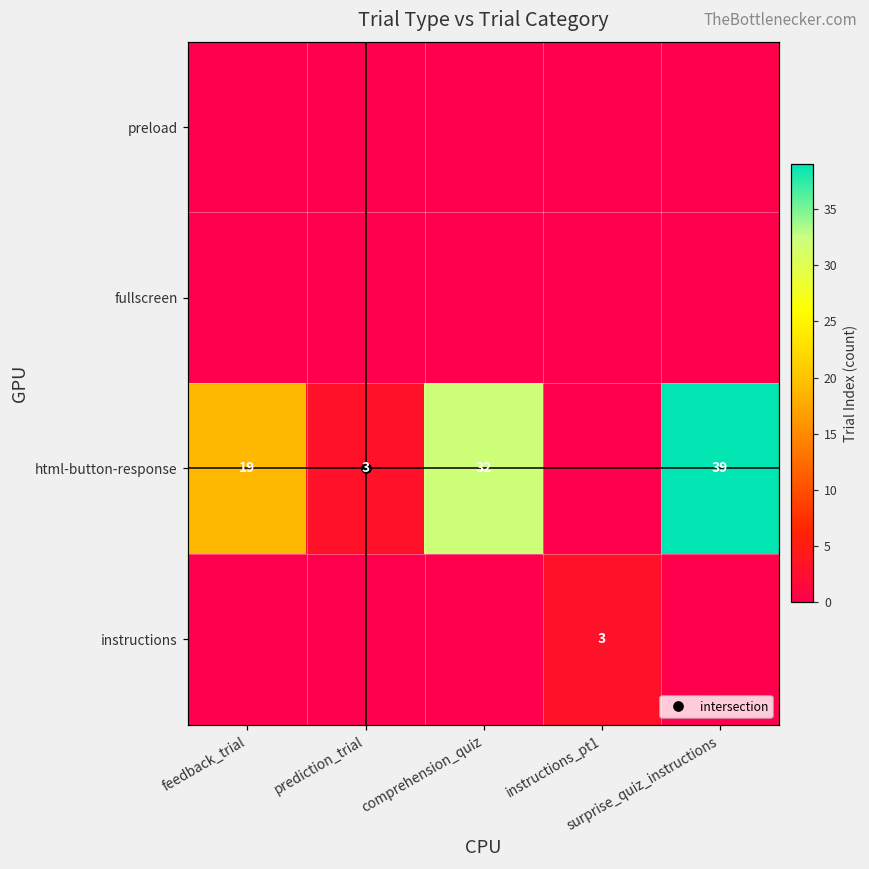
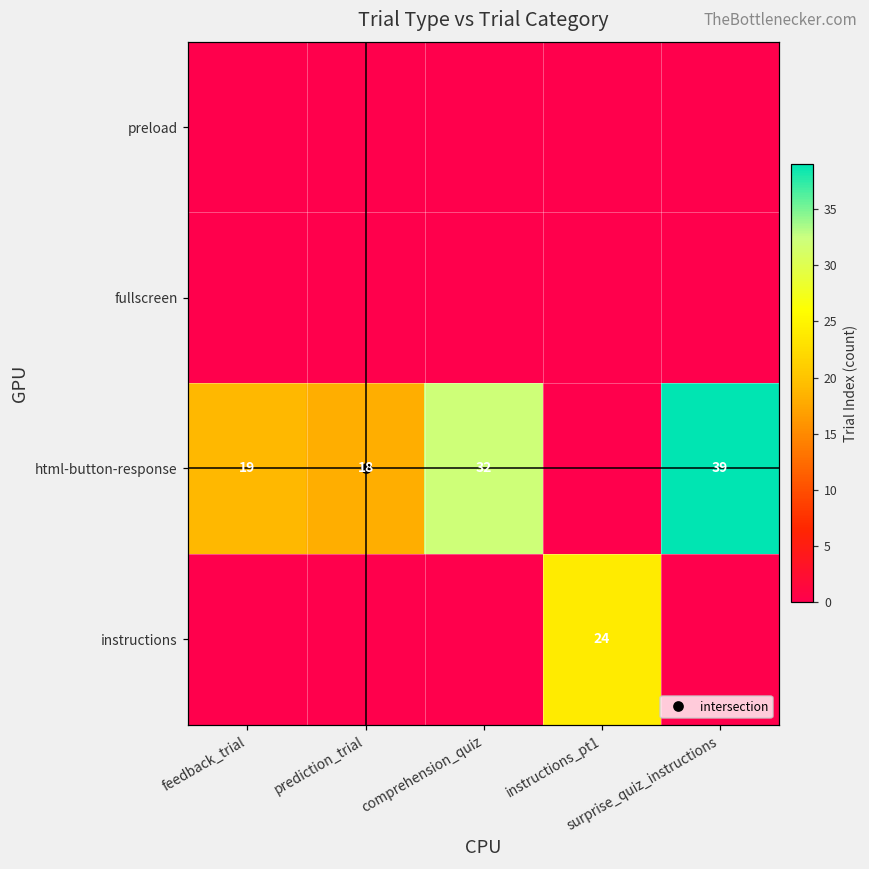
html-button-response, prediction_trial: 3 -> 18
instructions, instructions_pt1: 3 -> 24
